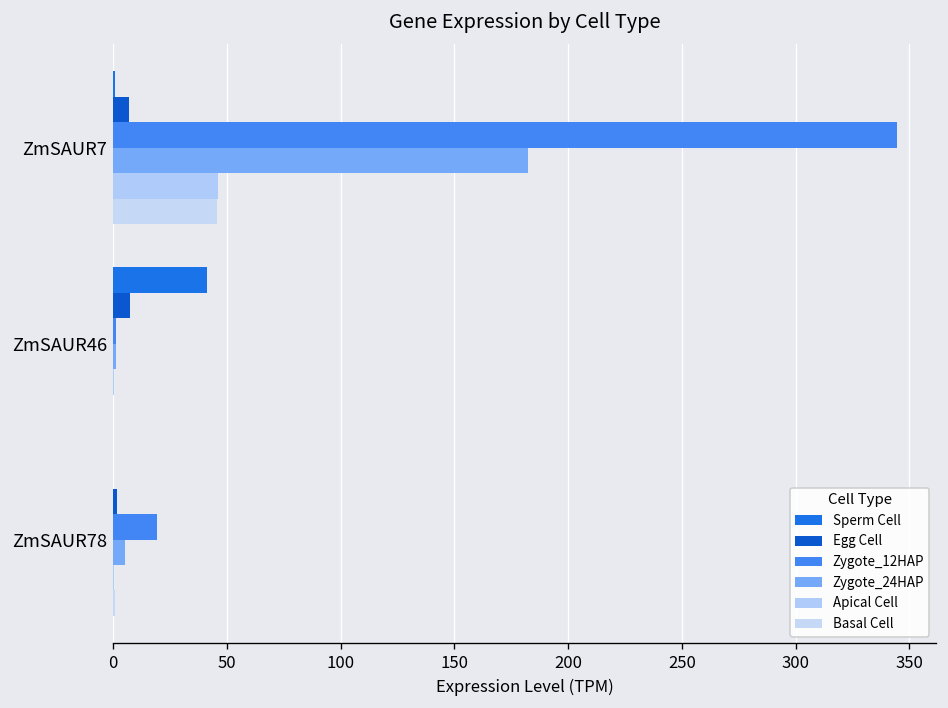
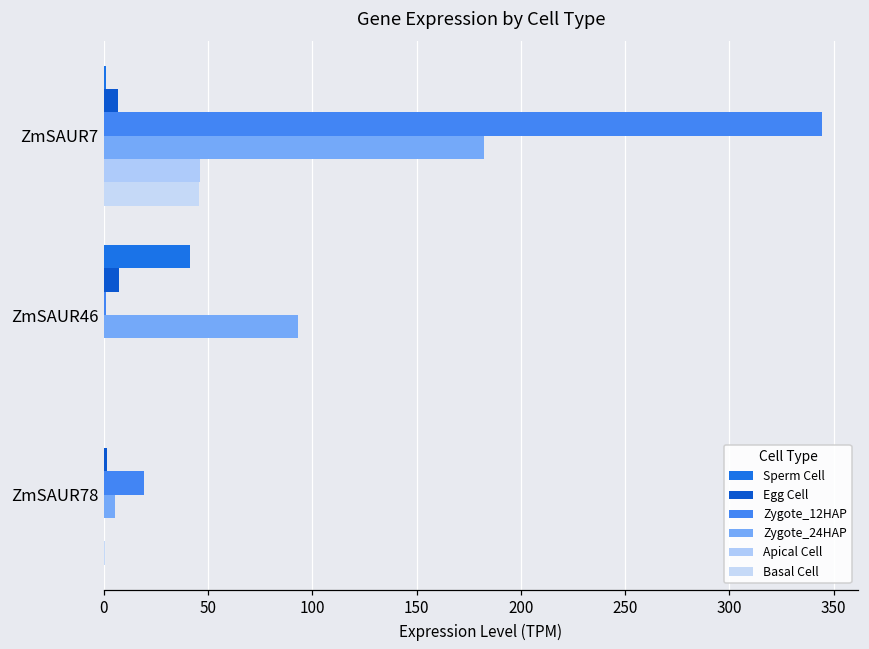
Zygote_24HAP, ZmSAUR46: 1 -> 93
